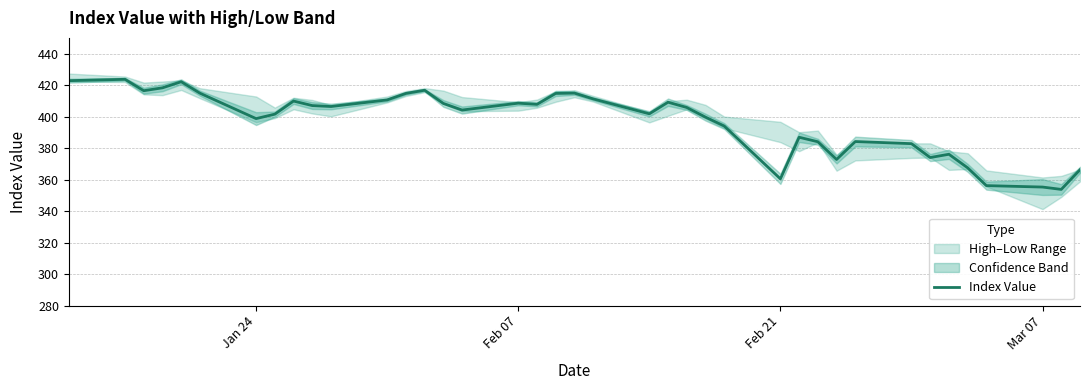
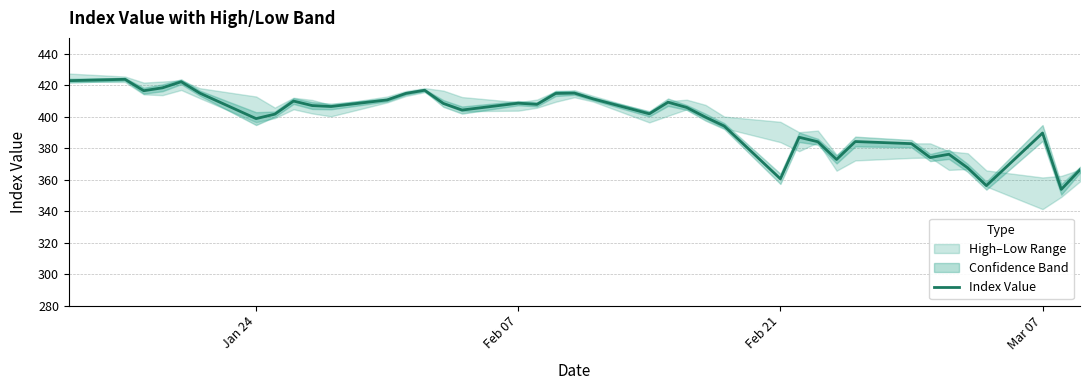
Index Value, Mar 07: 355 -> 390
